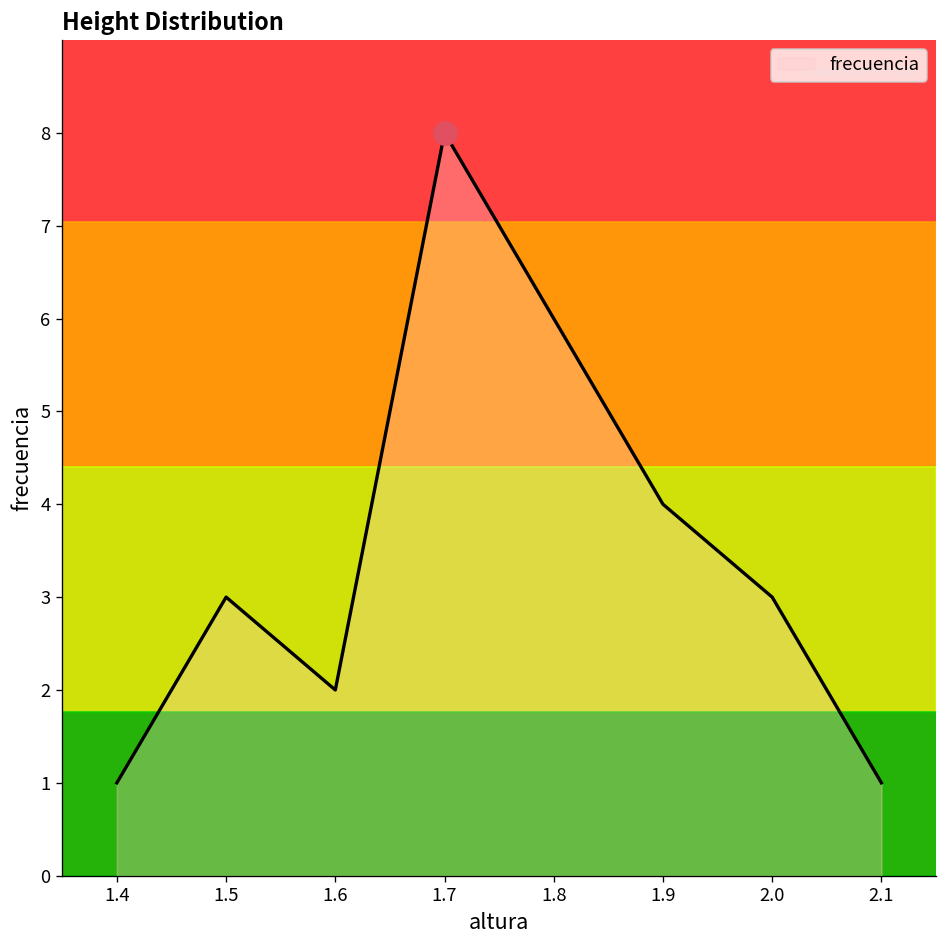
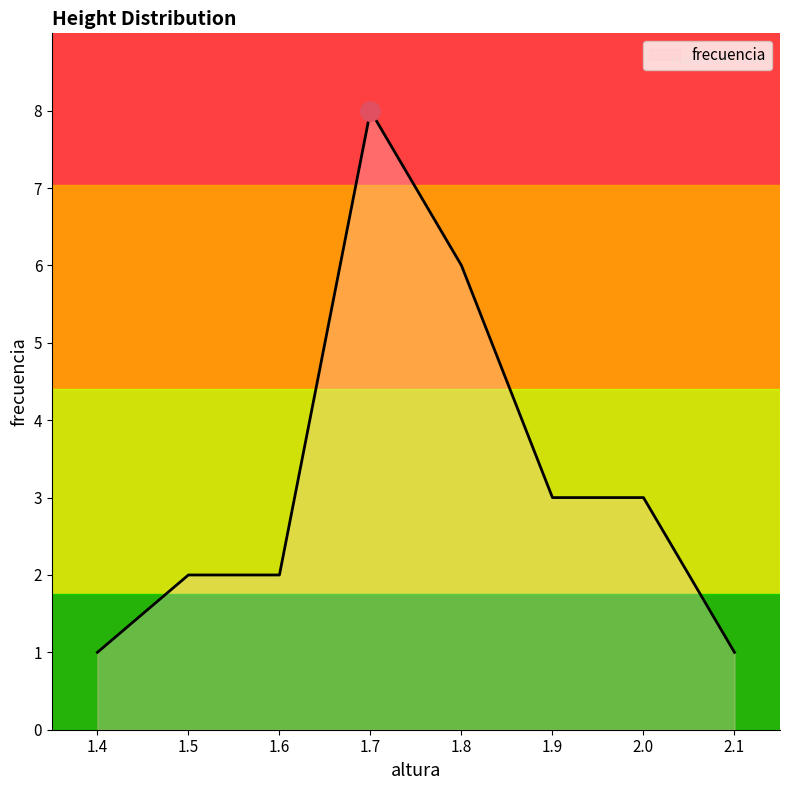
frecuencia, 1.5: 3 -> 2
frecuencia, 1.9: 4 -> 3
